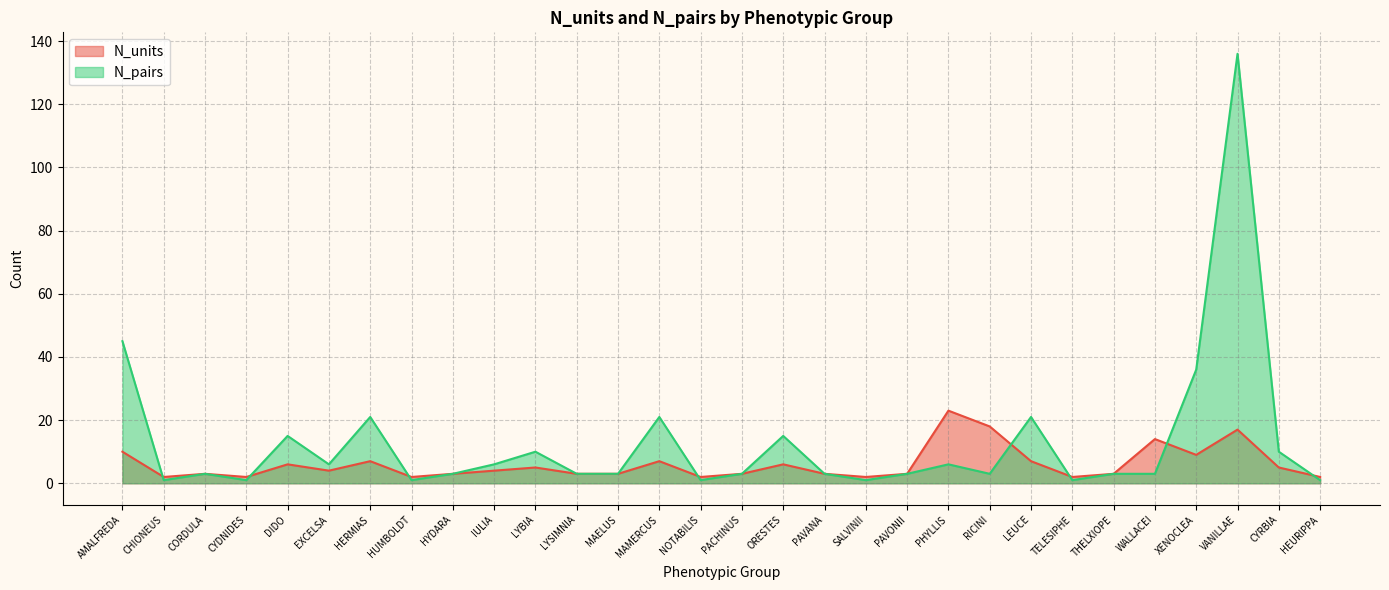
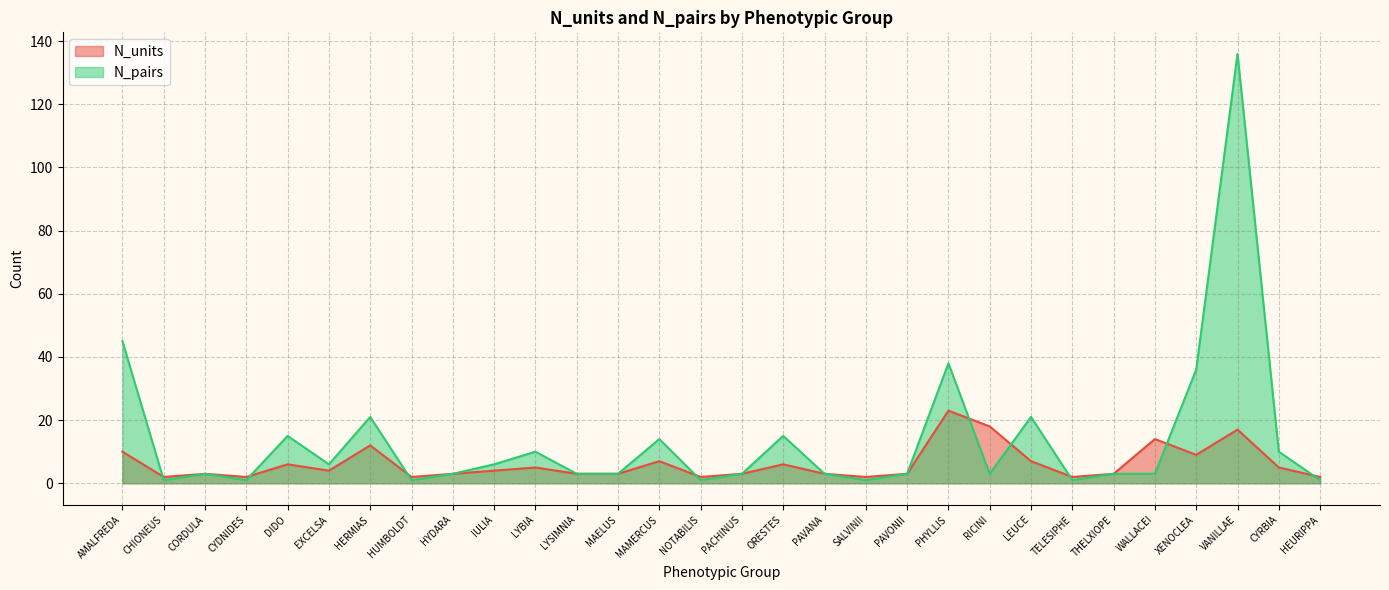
N_units, HERMIAS: 7 -> 12
N_pairs, MAMERCUS: 21 -> 14
N_pairs, PHYLLIS: 6 -> 38
